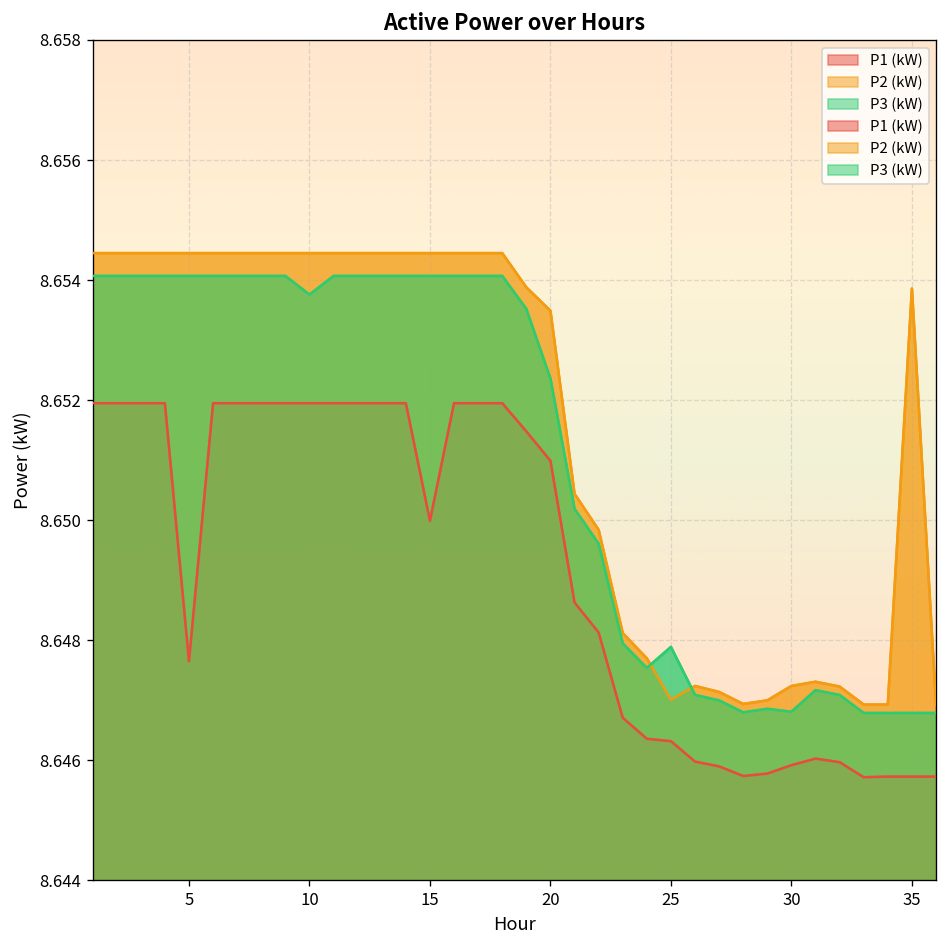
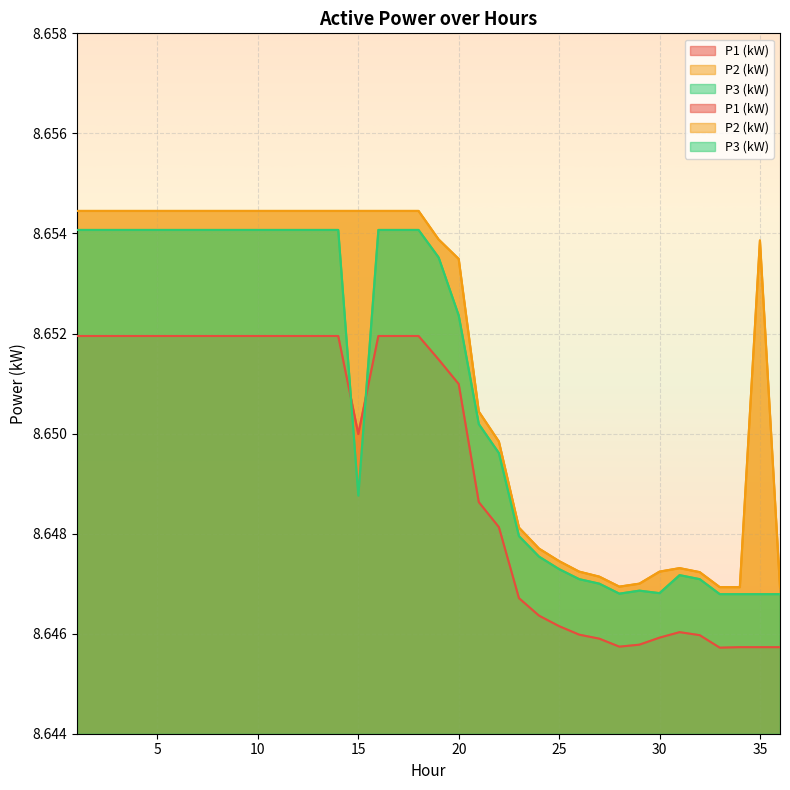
P1 (kW), 5: 8.6477 -> 8.6520
P3 (kW), 10: 8.6538 -> 8.6541
P3 (kW), 15: 8.6541 -> 8.6488
P1 (kW), 25: 8.6463 -> 8.6462
P2 (kW), 25: 8.6470 -> 8.6475
P3 (kW), 25: 8.6479 -> 8.6473
